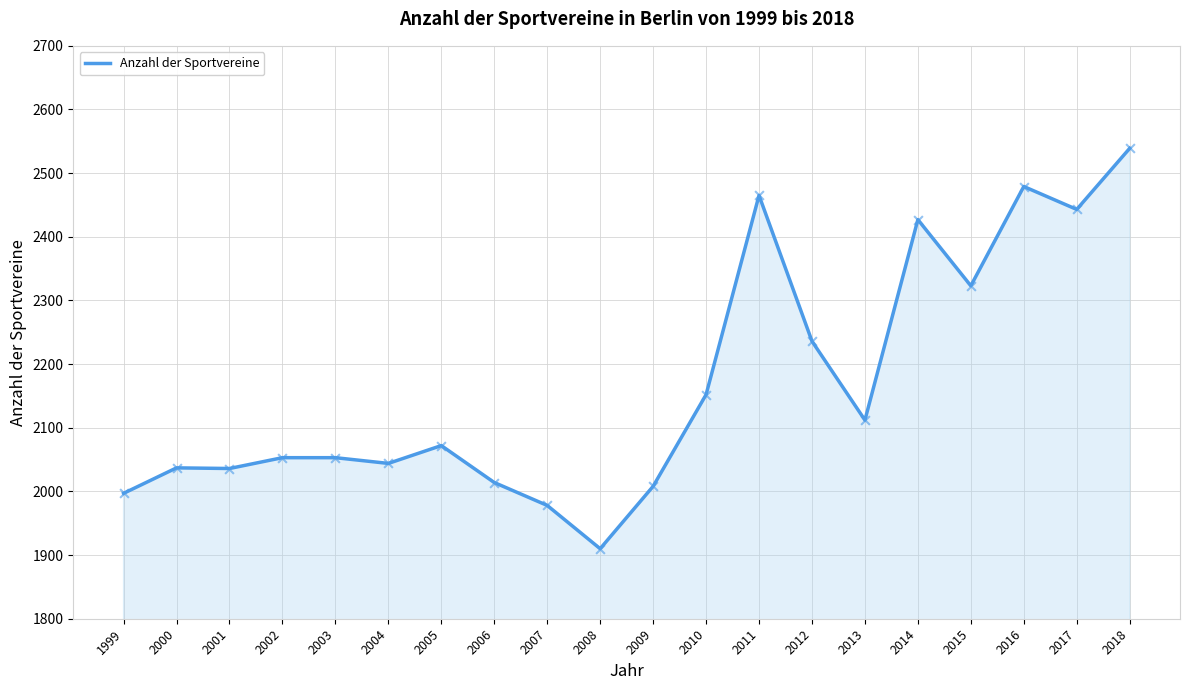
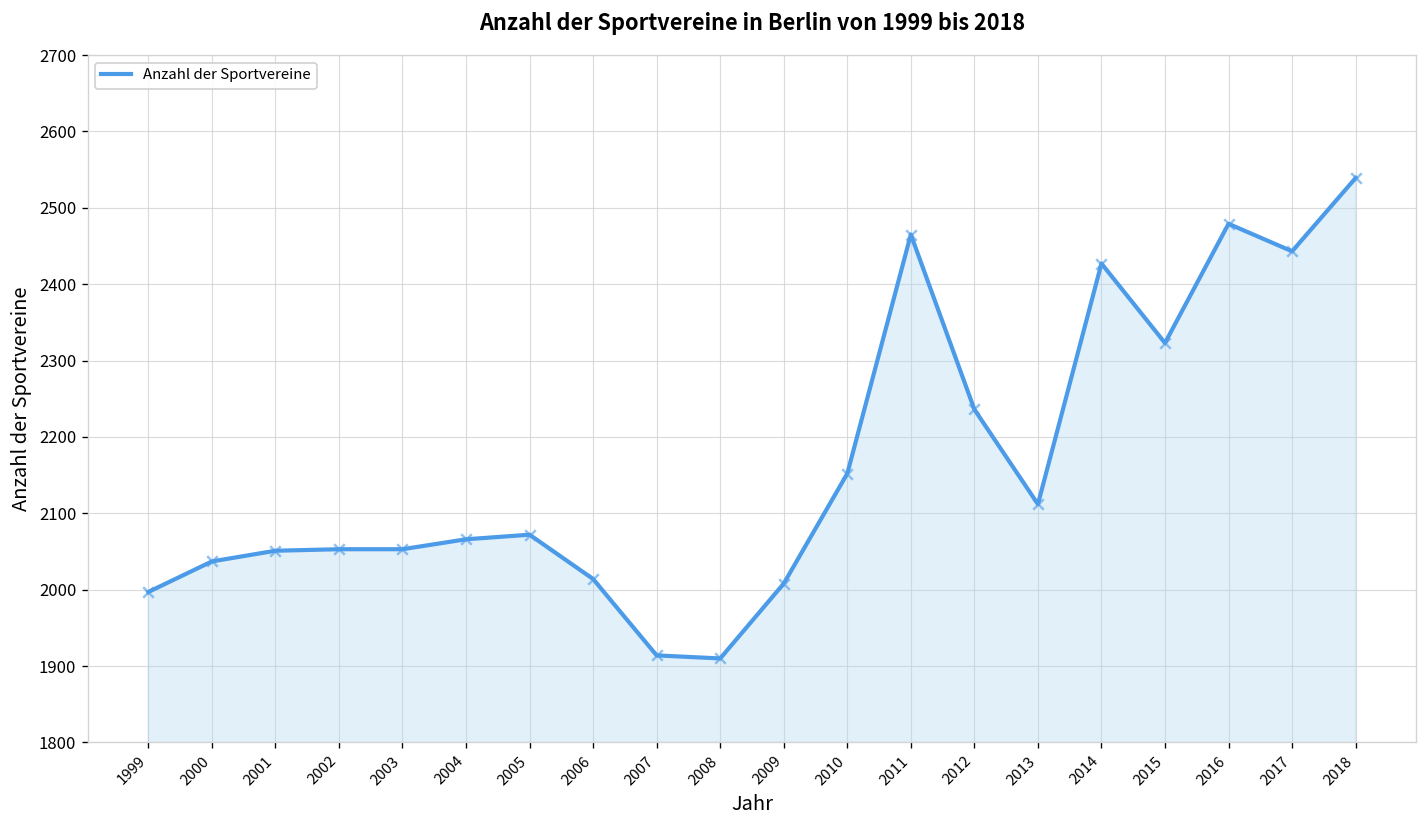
2001: 2040 -> 2050
2004: 2040 -> 2070
2007: 1980 -> 1910
